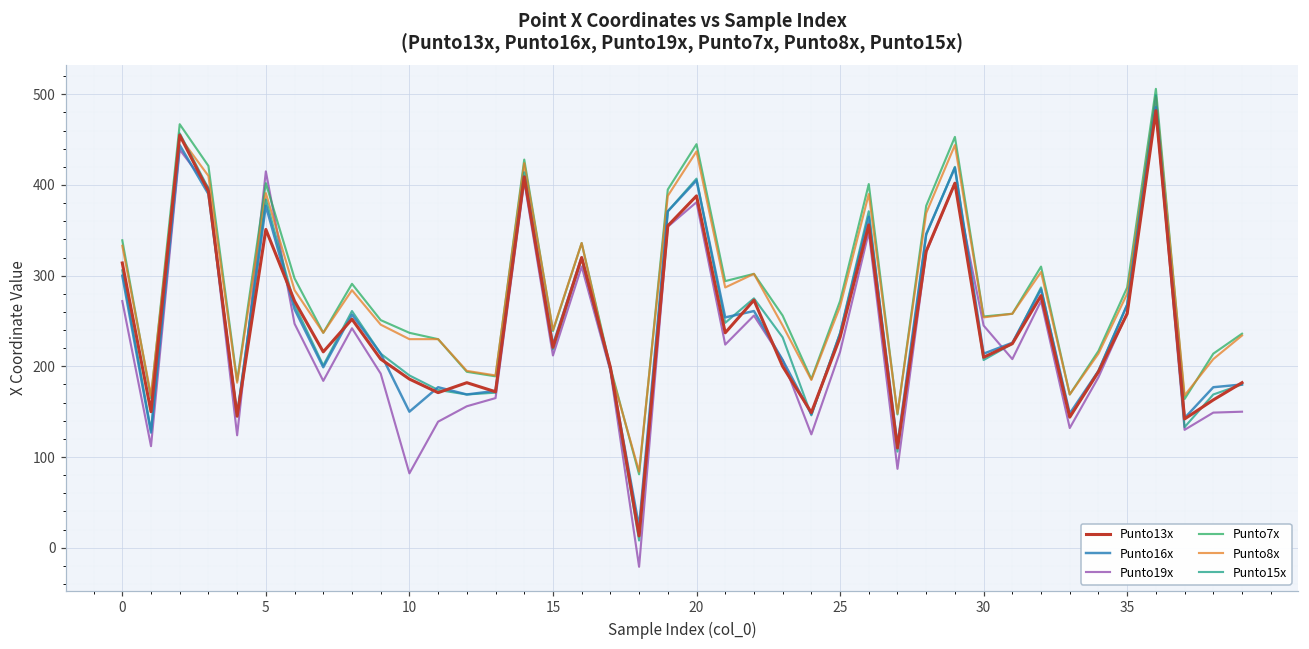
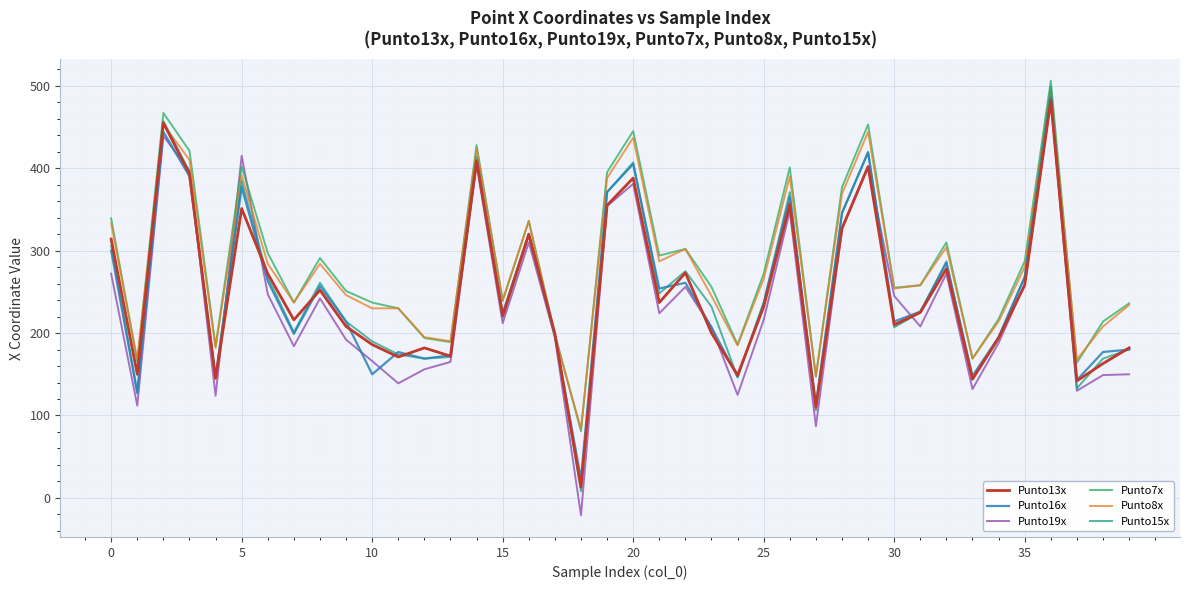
Punto19x, 10: 80 -> 170
